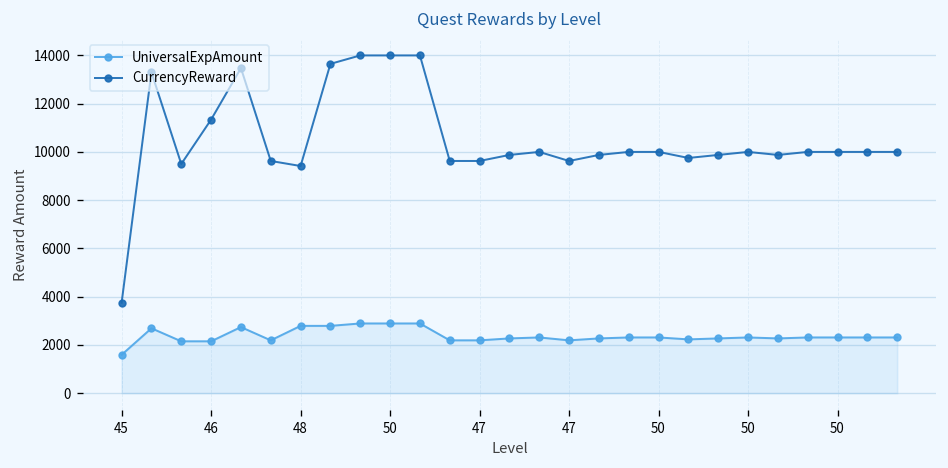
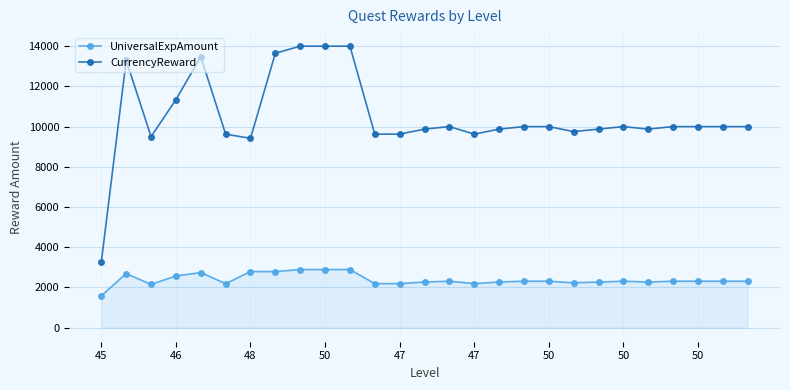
CurrencyReward, 45: 3800 -> 3300
UniversalExpAmount, 46: 2200 -> 2600
